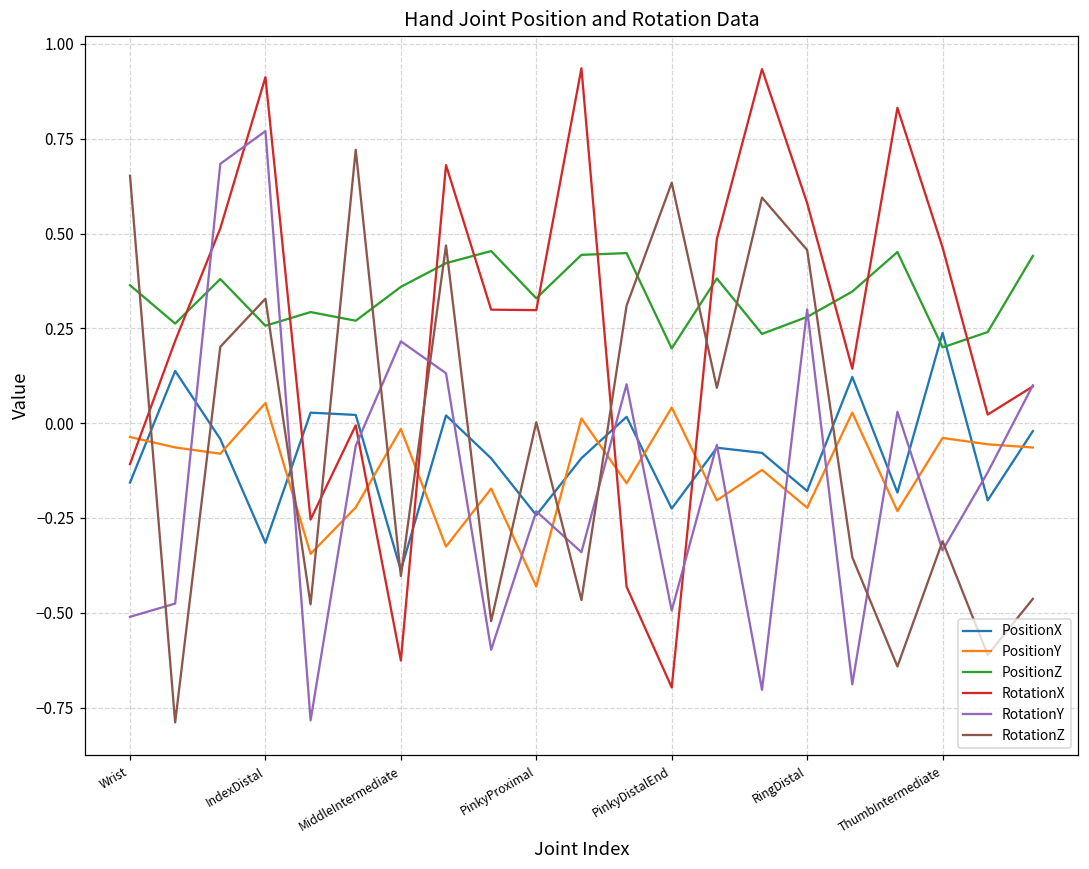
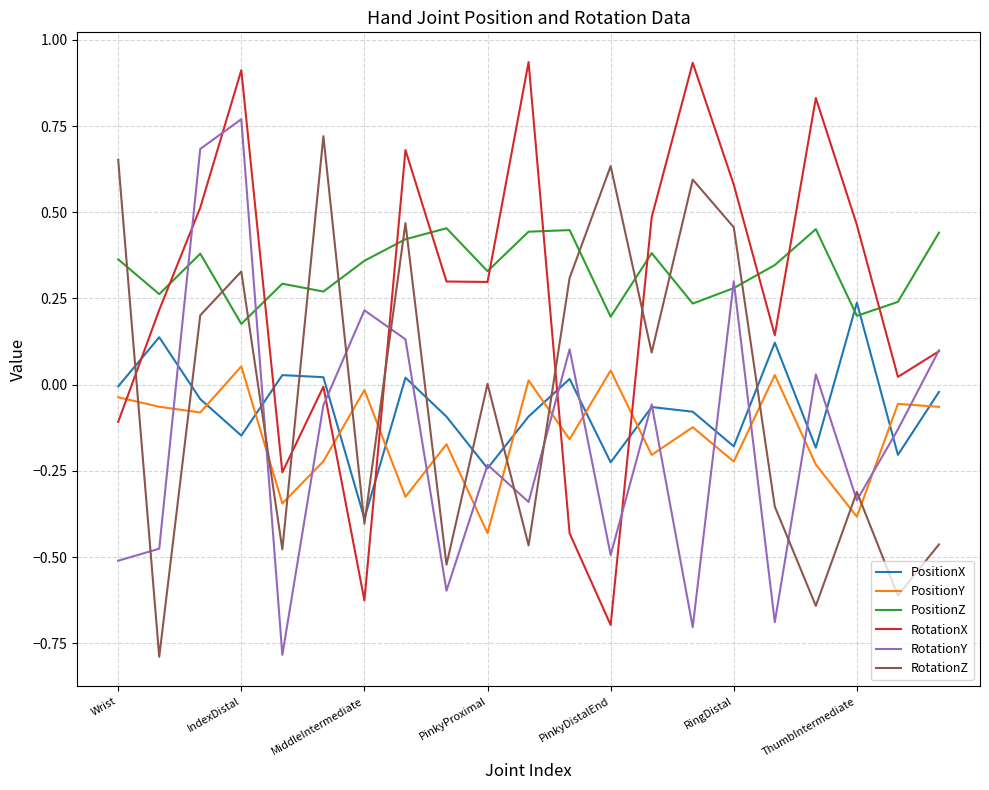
PositionX, Wrist: -0.16 -> 0.00
PositionX, IndexDistal: -0.32 -> -0.15
PositionZ, IndexDistal: 0.26 -> 0.18
PositionY, ThumbIntermediate: -0.04 -> -0.38
